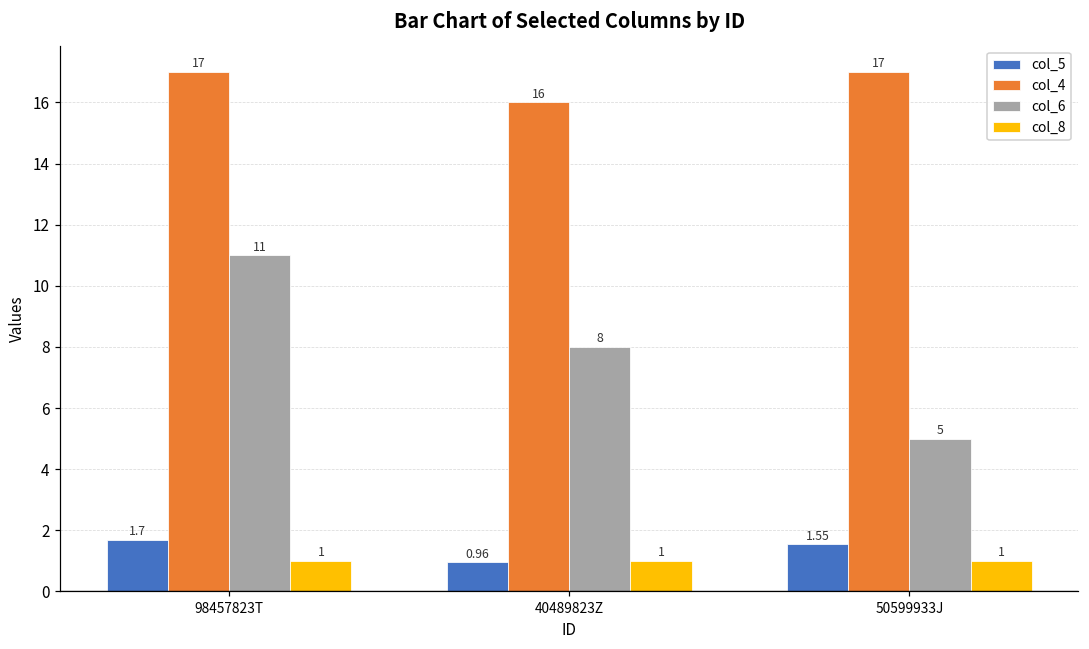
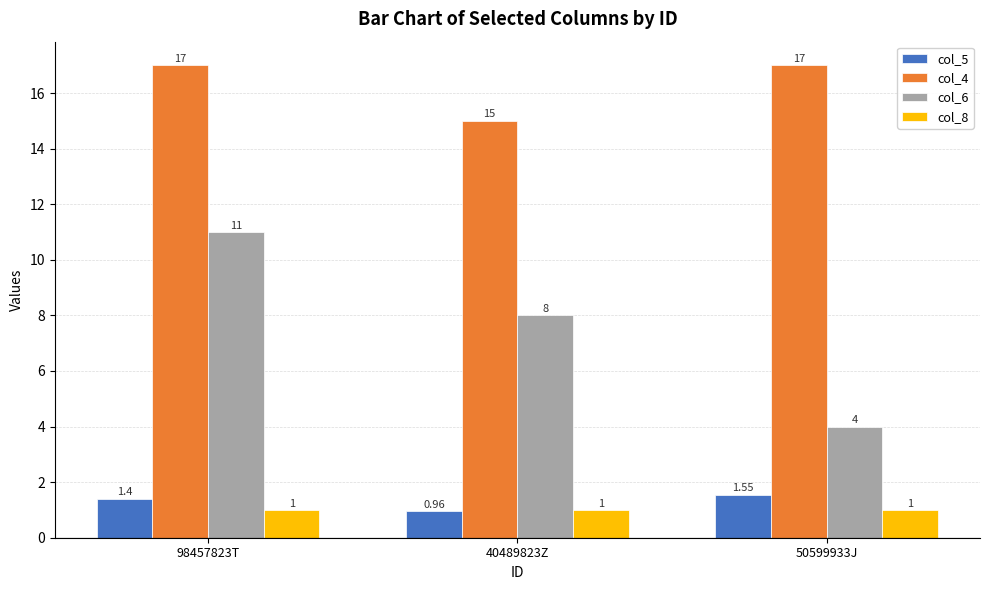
col_5, 98457823T: 1.7 -> 1.4
col_4, 40489823Z: 16 -> 15
col_6, 50599933J: 5 -> 4
